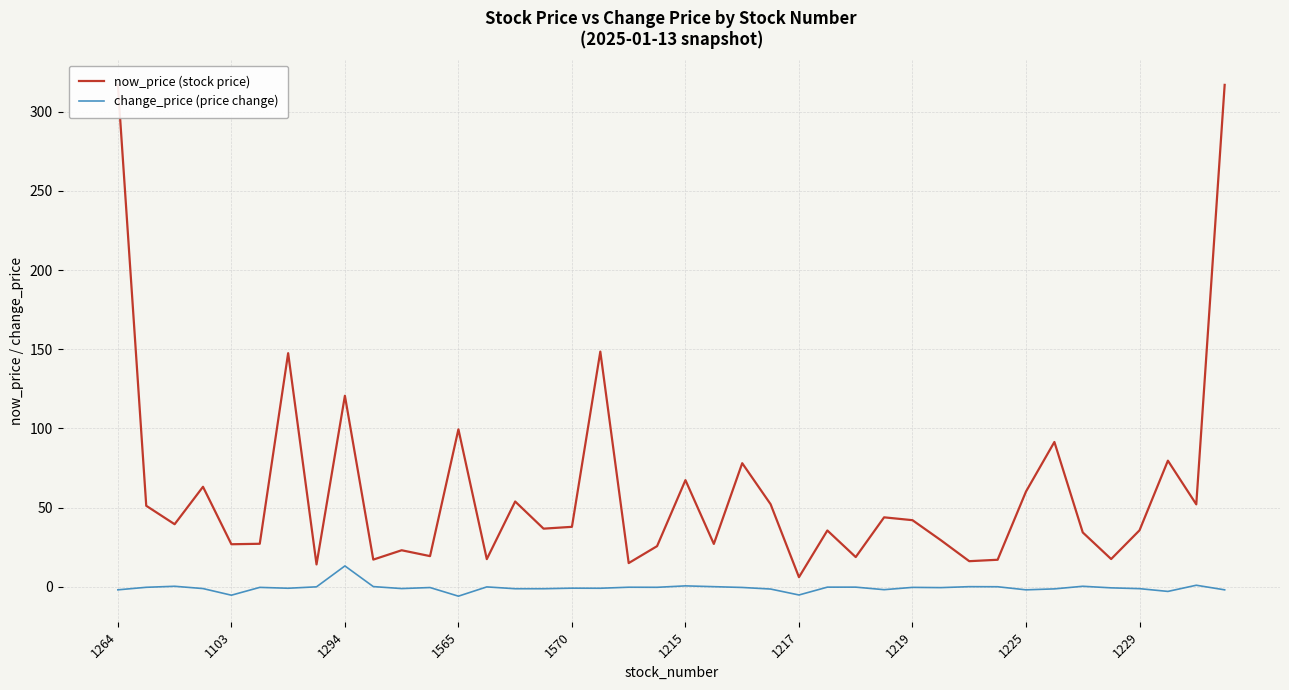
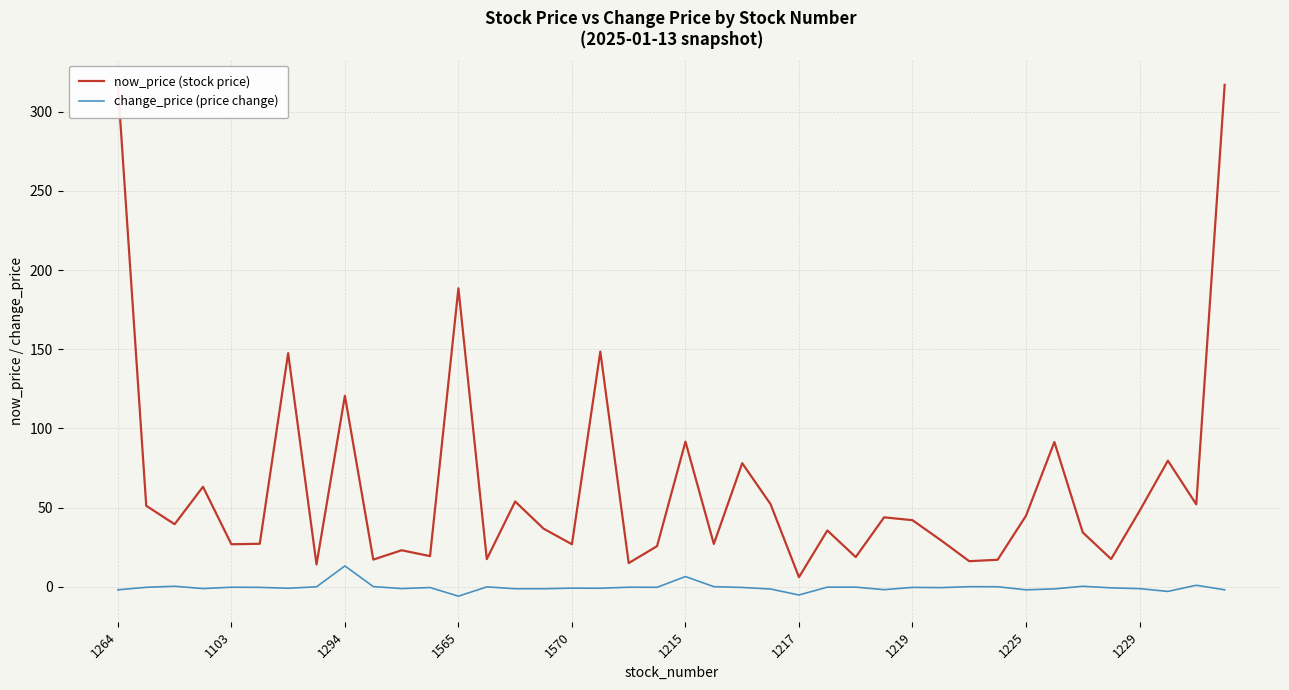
change_price (price change), 1103: -5 -> 0
now_price (stock price), 1565: 99 -> 189
now_price (stock price), 1570: 38 -> 27
now_price (stock price), 1215: 67 -> 92
change_price (price change), 1215: 1 -> 6
now_price (stock price), 1225: 60 -> 45
now_price (stock price), 1229: 36 -> 48
